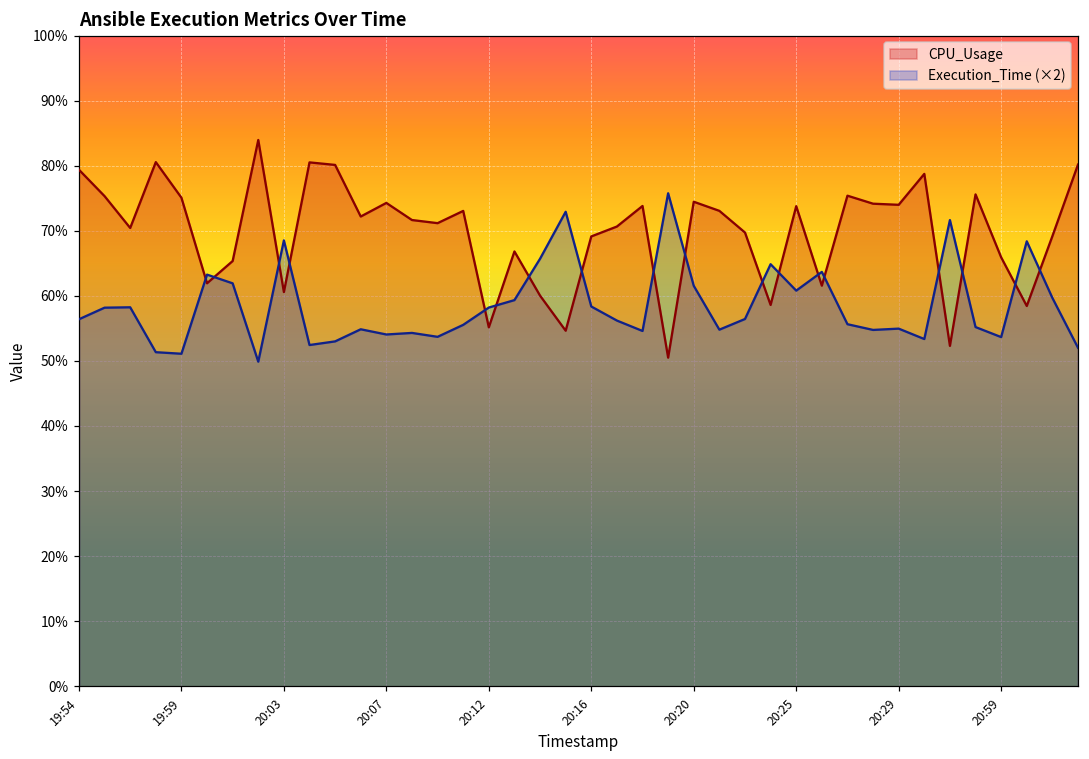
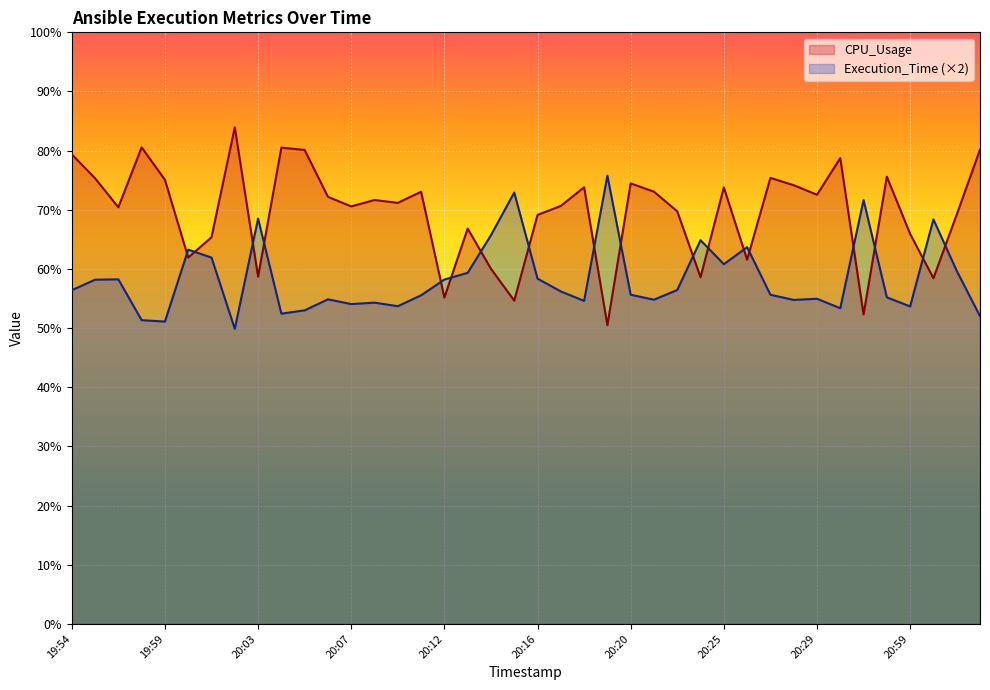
CPU_Usage, 20:03: 61% -> 59%
CPU_Usage, 20:07: 74% -> 71%
Execution_Time (×2), 20:20: 62% -> 56%
CPU_Usage, 20:29: 74% -> 73%
